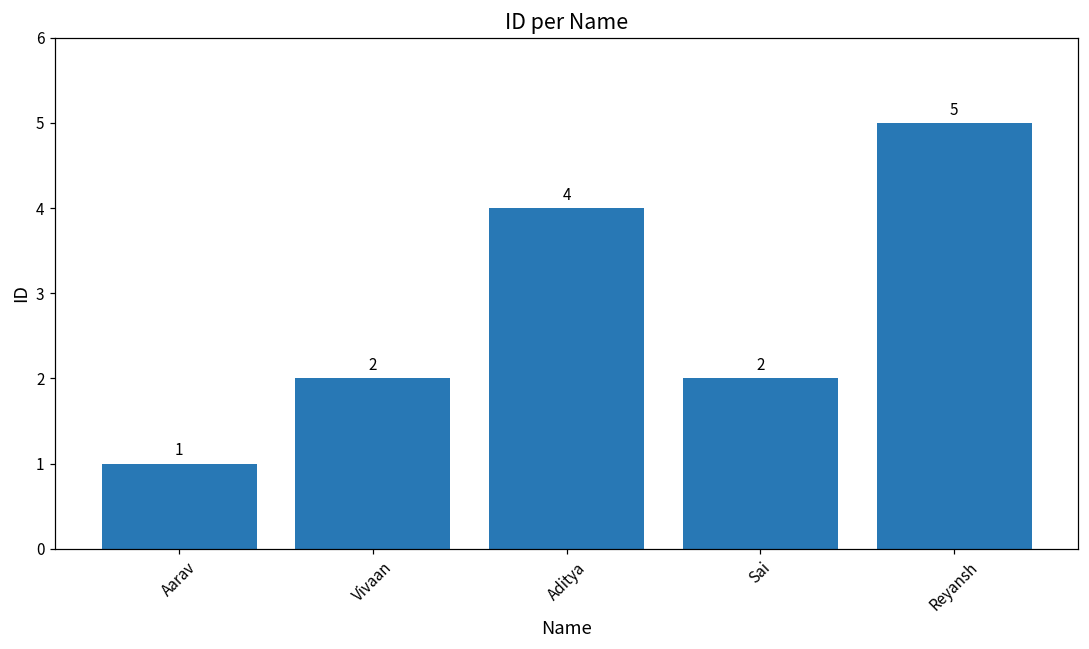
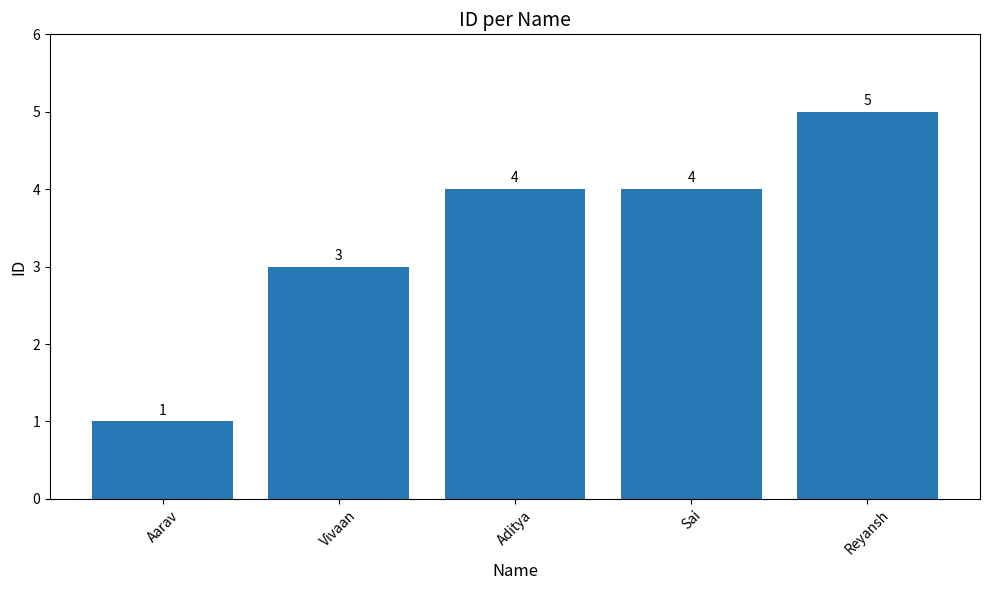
Vivaan: 2 -> 3
Sai: 2 -> 4
